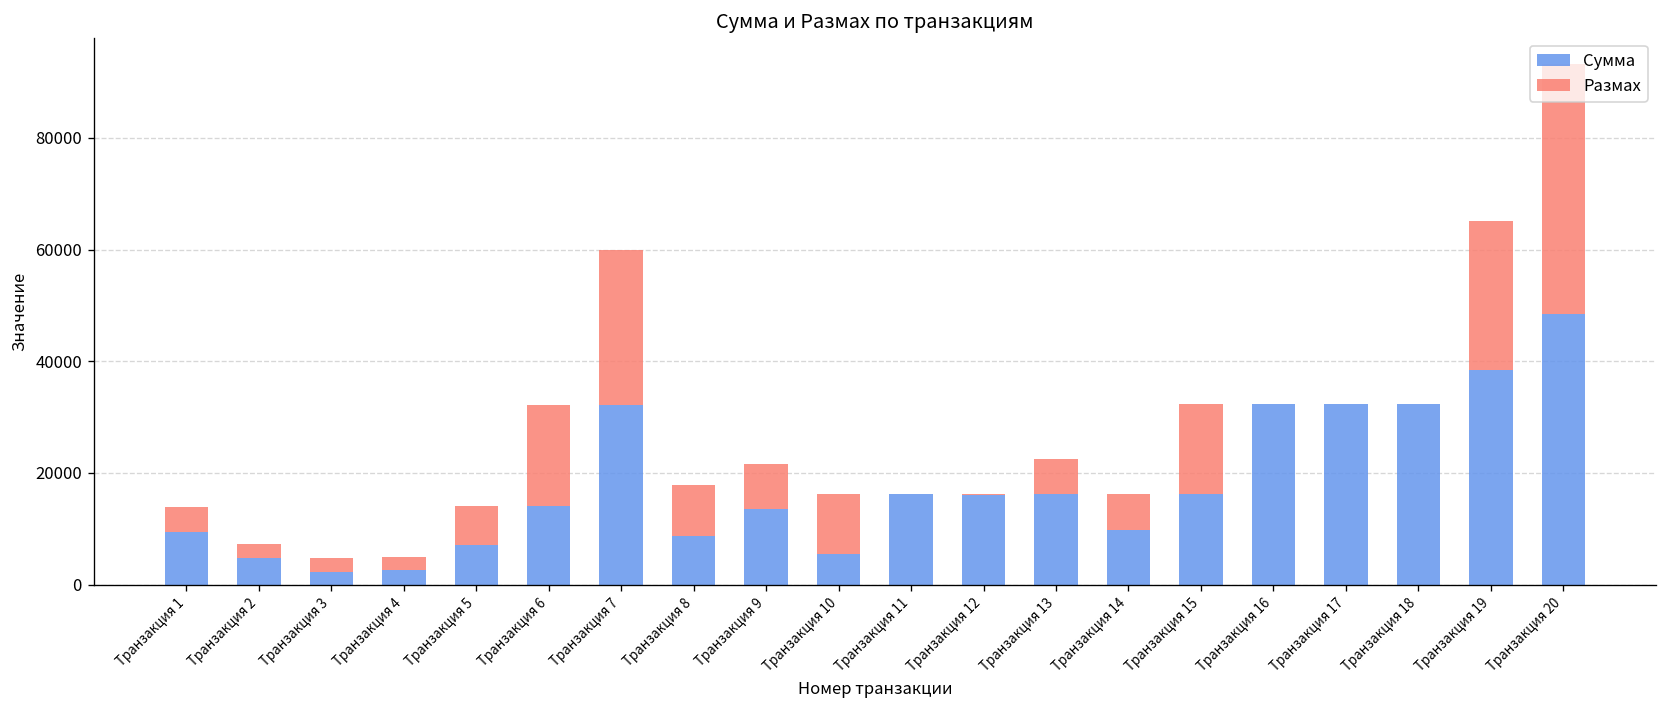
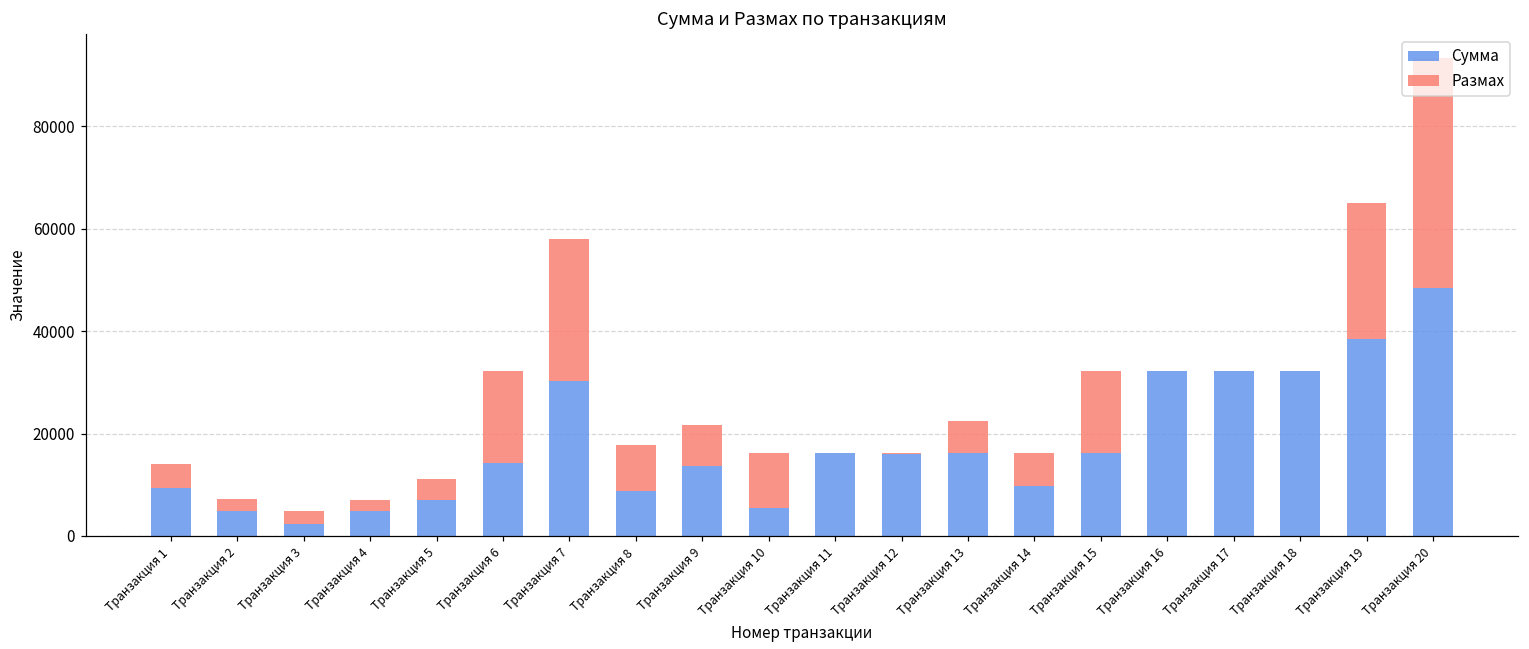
Сумма, Транзакция 4: 3000 -> 5000
Размах, Транзакция 5: 7000 -> 4000
Сумма, Транзакция 7: 32000 -> 30000
